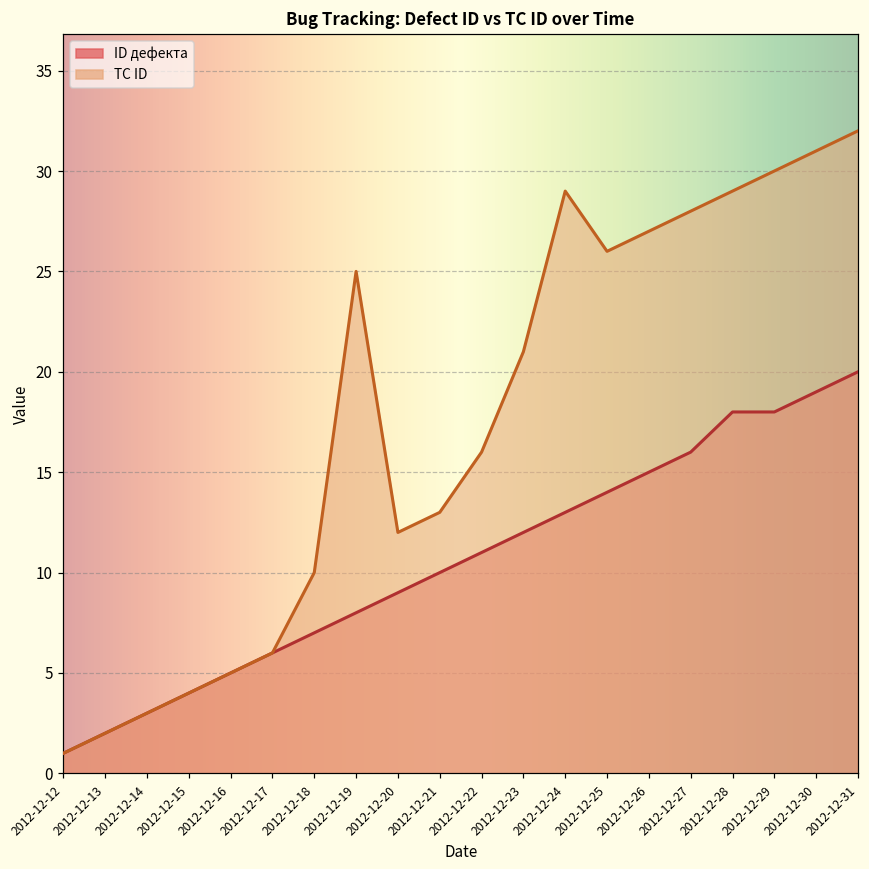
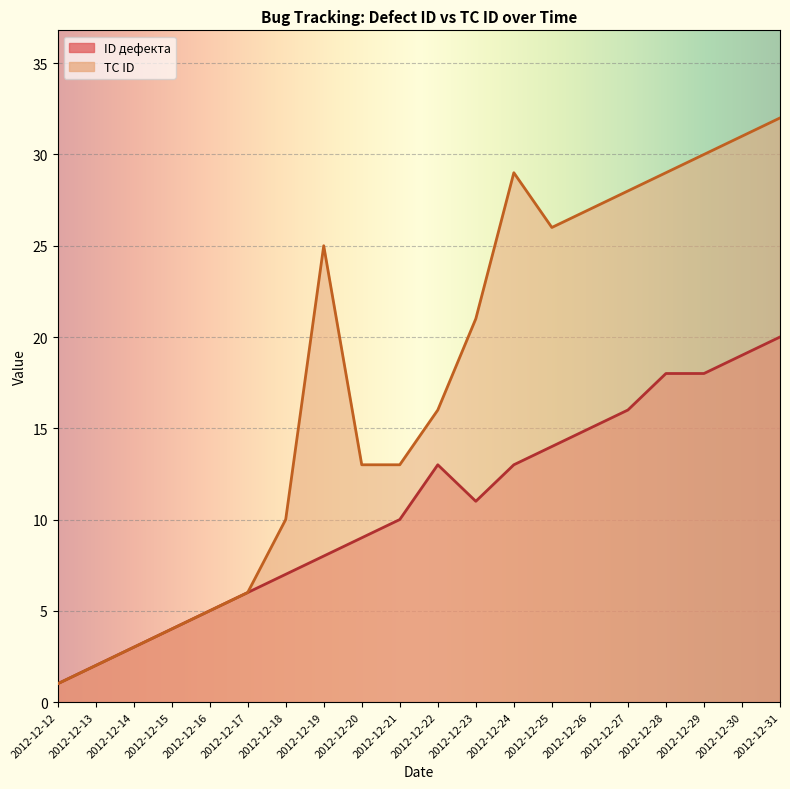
TC ID, 2012-12-20: 12 -> 13
ID дефекта, 2012-12-22: 11 -> 13
ID дефекта, 2012-12-23: 12 -> 11
